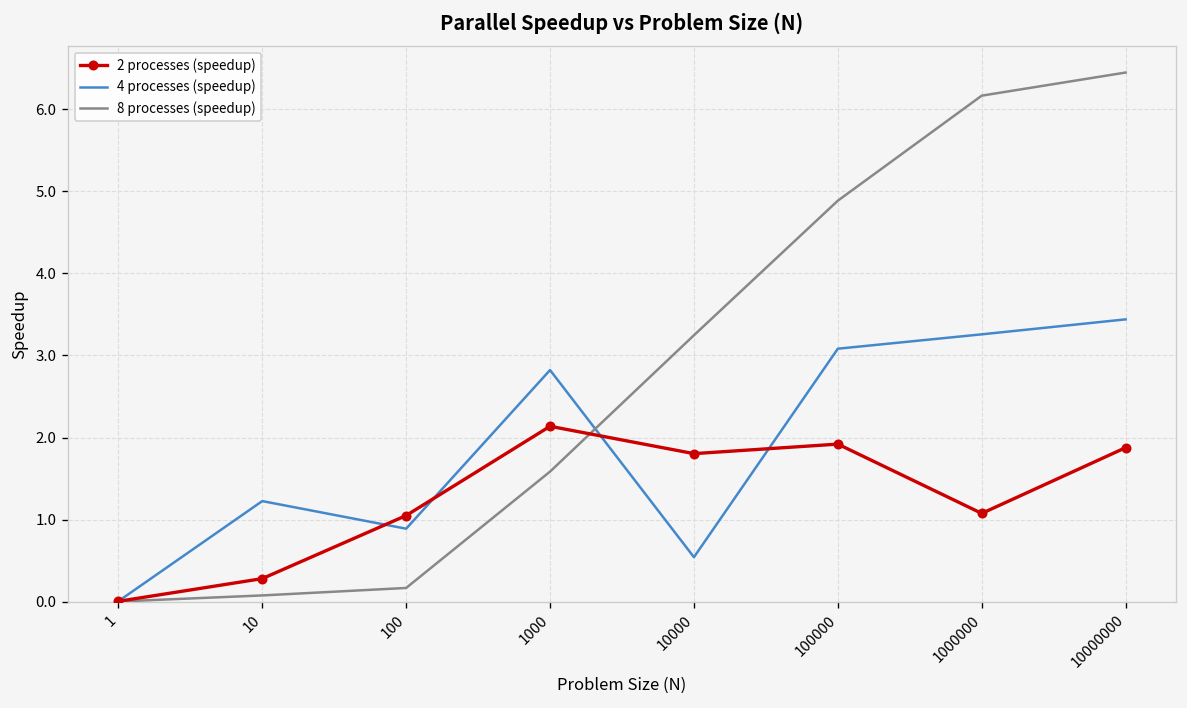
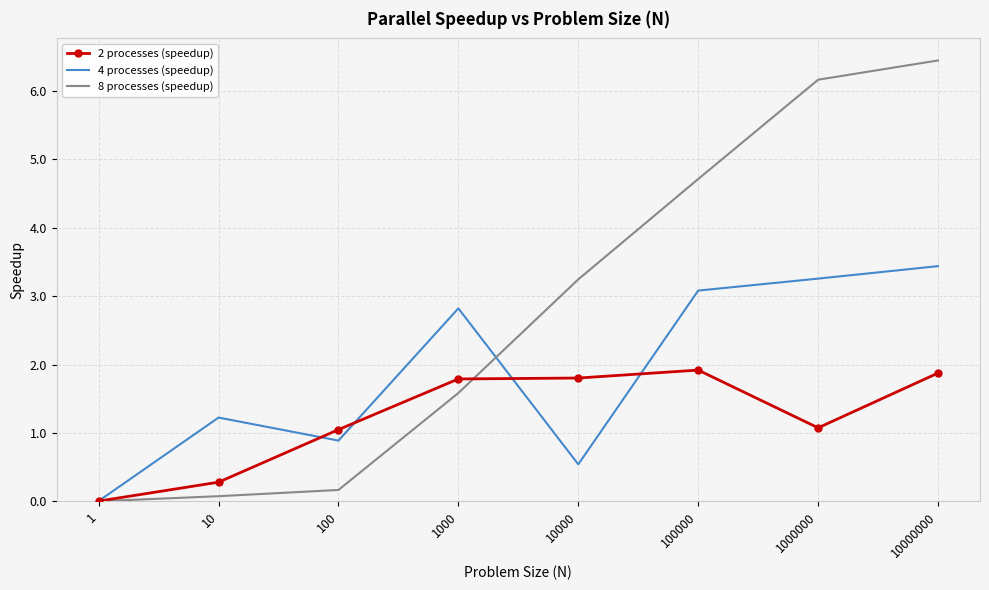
2 processes (speedup), 1000: 2.1 -> 1.8
8 processes (speedup), 100000: 4.9 -> 4.7
